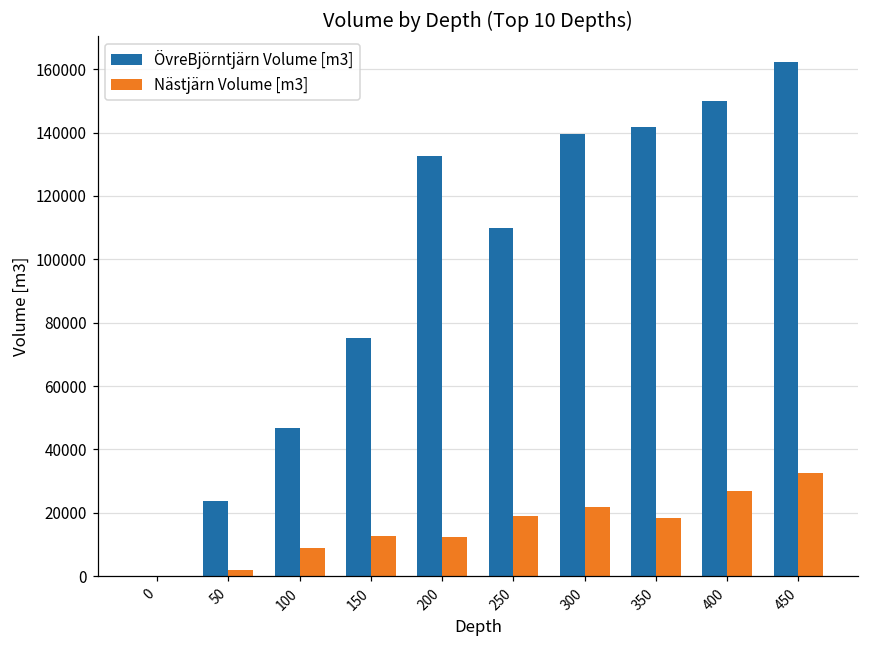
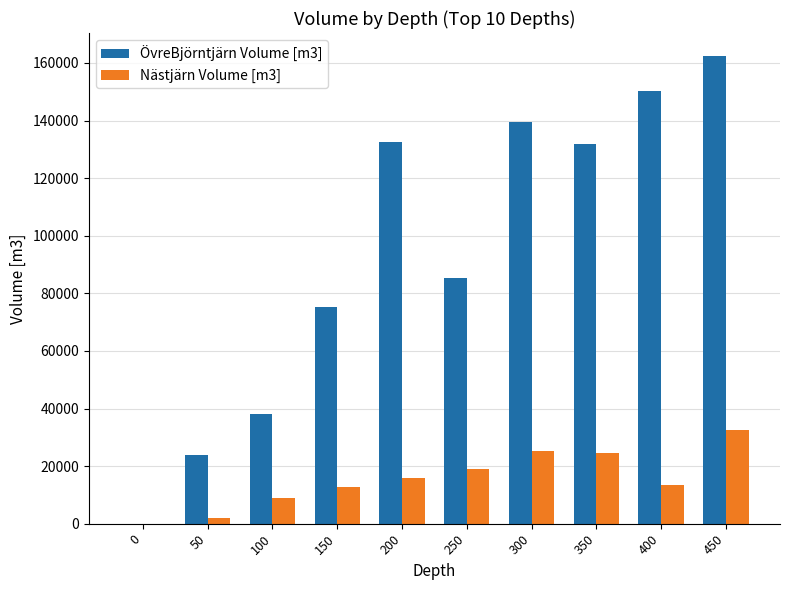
ÖvreBjörntjärn Volume [m3], 100: 47000 -> 38000
Nästjärn Volume [m3], 200: 12000 -> 16000
ÖvreBjörntjärn Volume [m3], 250: 110000 -> 85000
Nästjärn Volume [m3], 300: 22000 -> 25000
ÖvreBjörntjärn Volume [m3], 350: 142000 -> 132000
Nästjärn Volume [m3], 350: 18000 -> 24000
Nästjärn Volume [m3], 400: 27000 -> 13000
